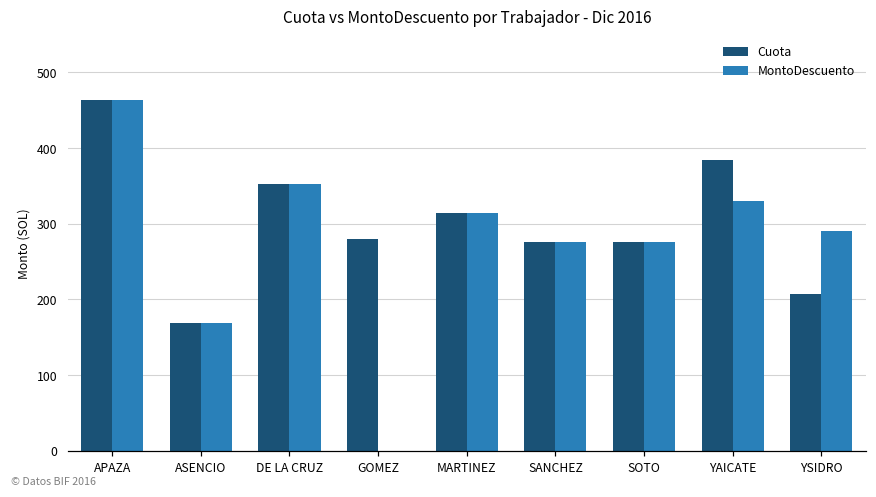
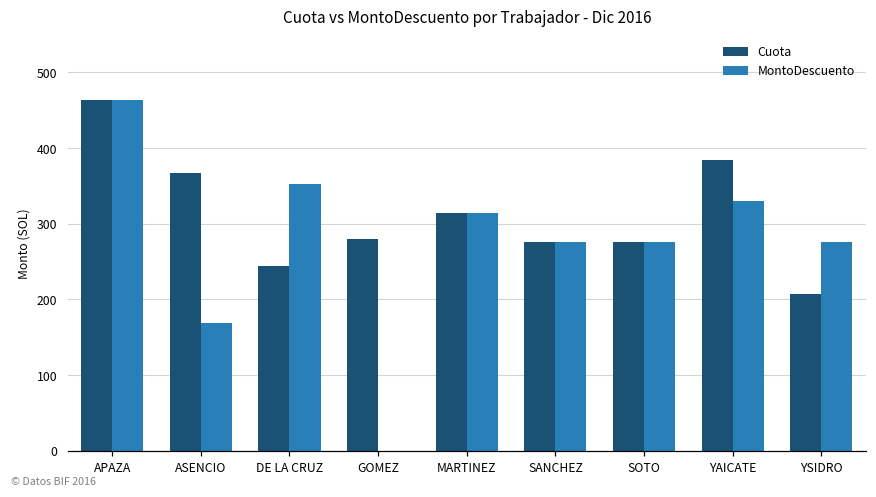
Cuota, ASENCIO: 170 -> 370
Cuota, DE LA CRUZ: 350 -> 240
MontoDescuento, YSIDRO: 290 -> 280
